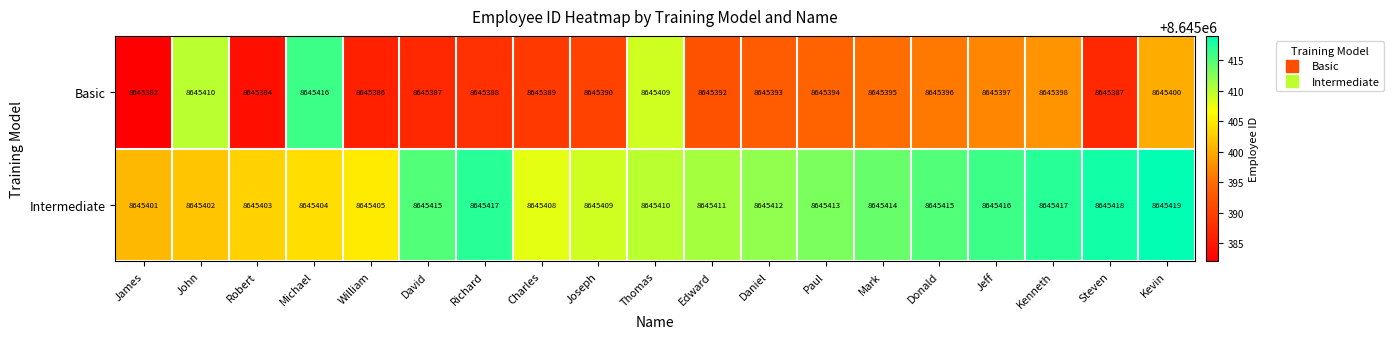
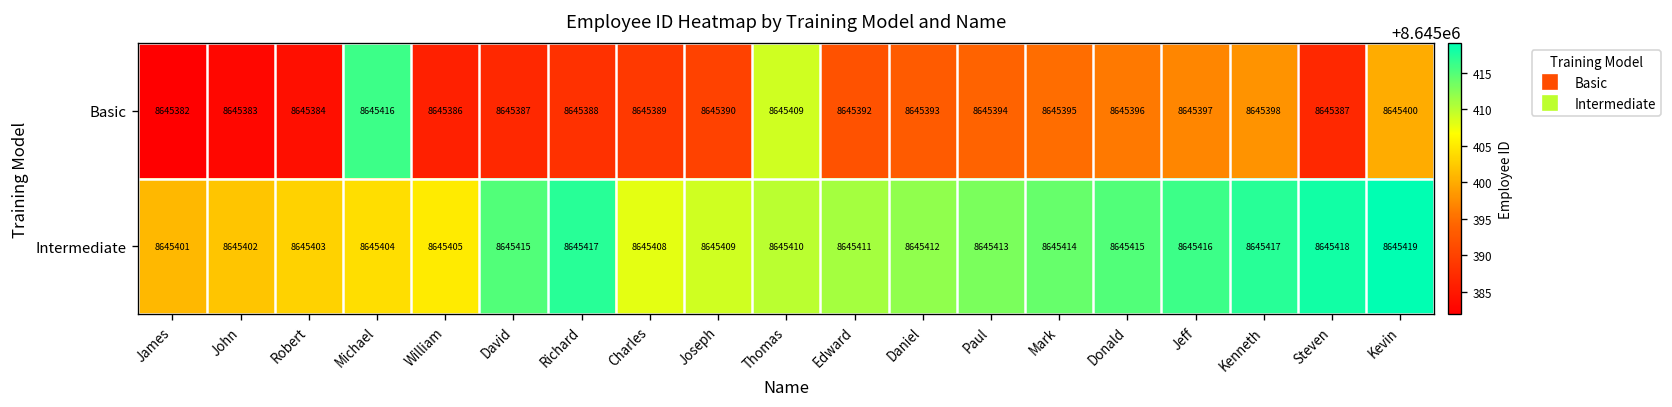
Basic, John: 8645410 -> 8645383
